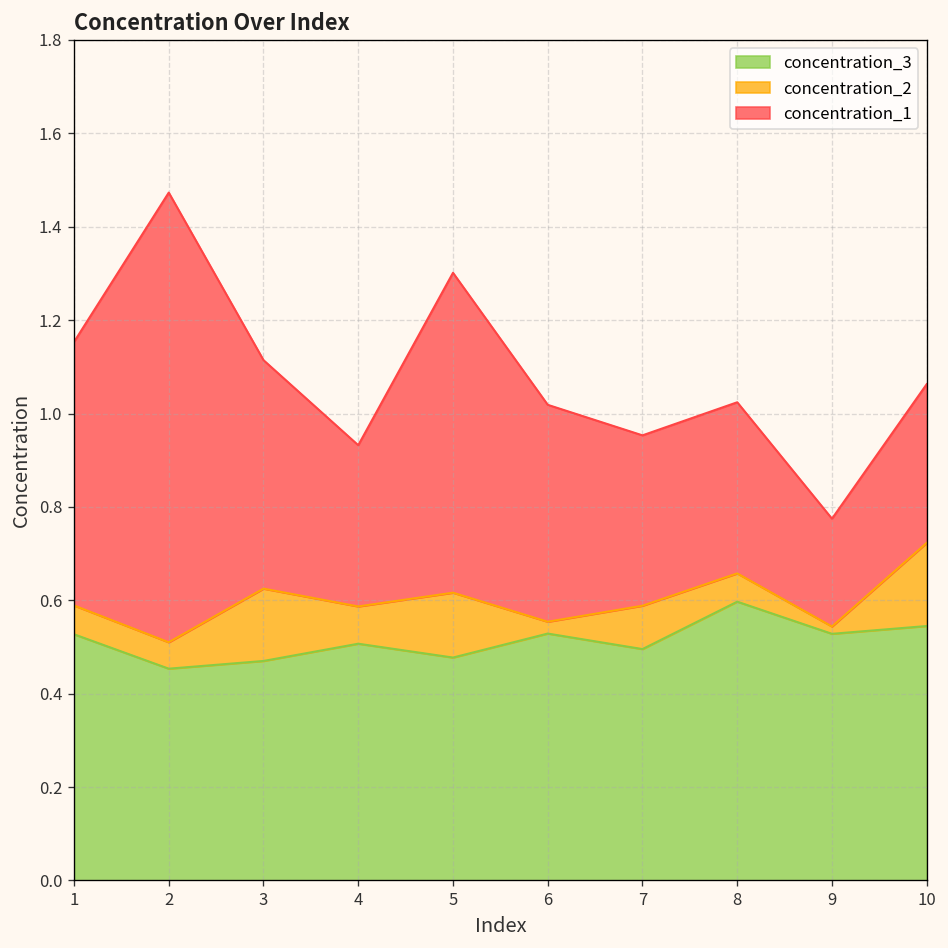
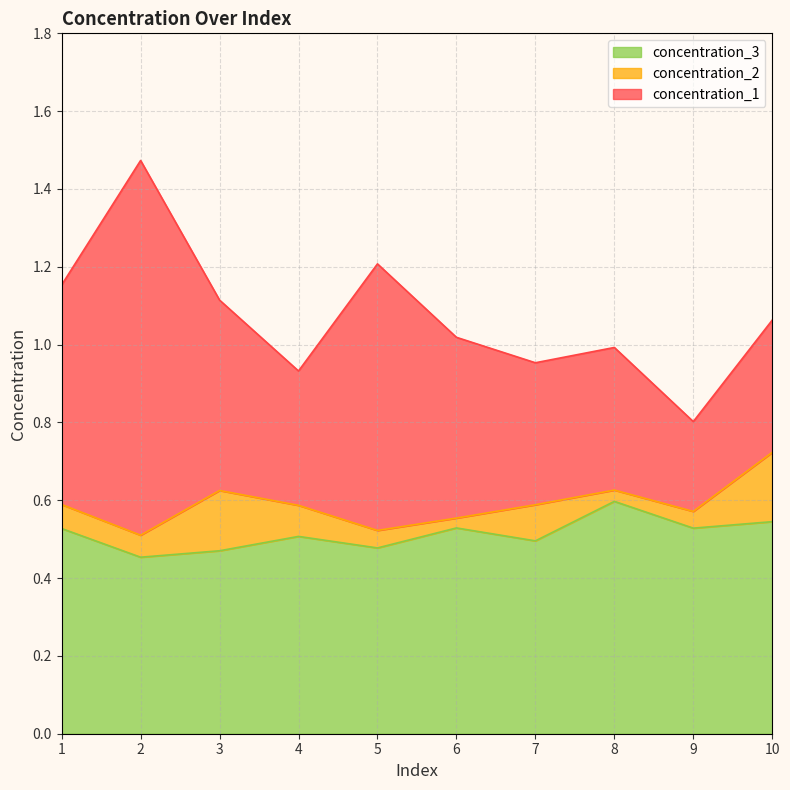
concentration_2, 5: 0.14 -> 0.04
concentration_2, 8: 0.06 -> 0.03
concentration_2, 9: 0.02 -> 0.04
